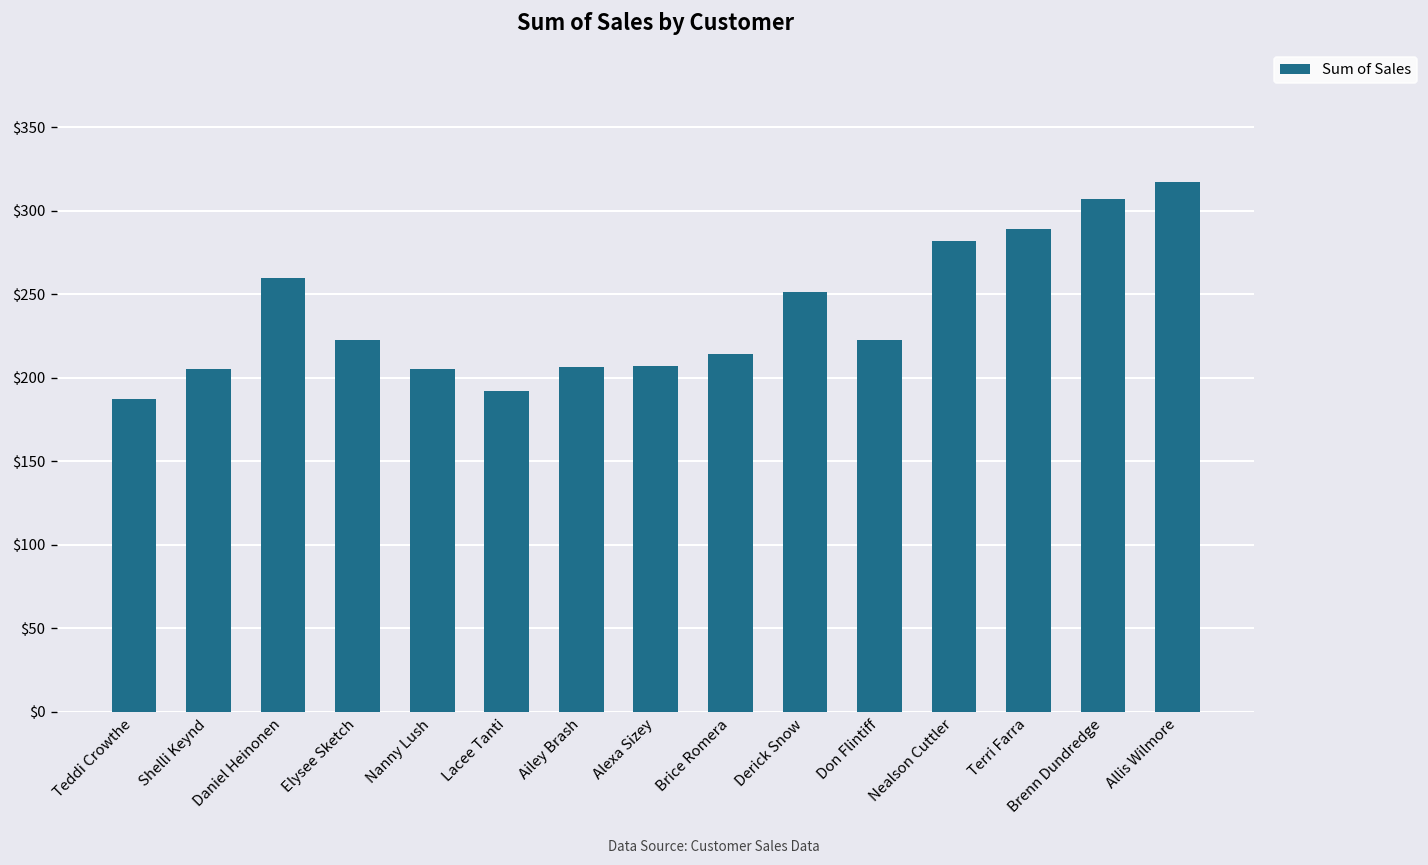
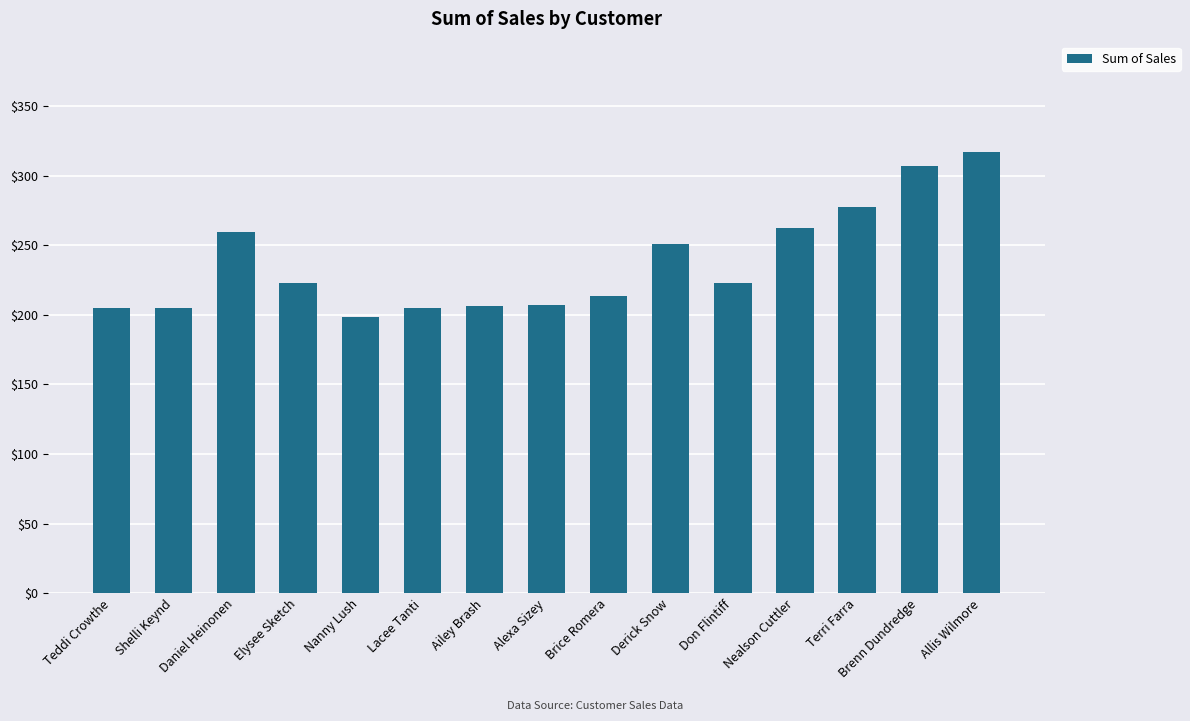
Teddi Crowthe: $187 -> $205
Nanny Lush: $205 -> $199
Lacee Tanti: $192 -> $205
Nealson Cuttler: $282 -> $262
Terri Farra: $289 -> $278
